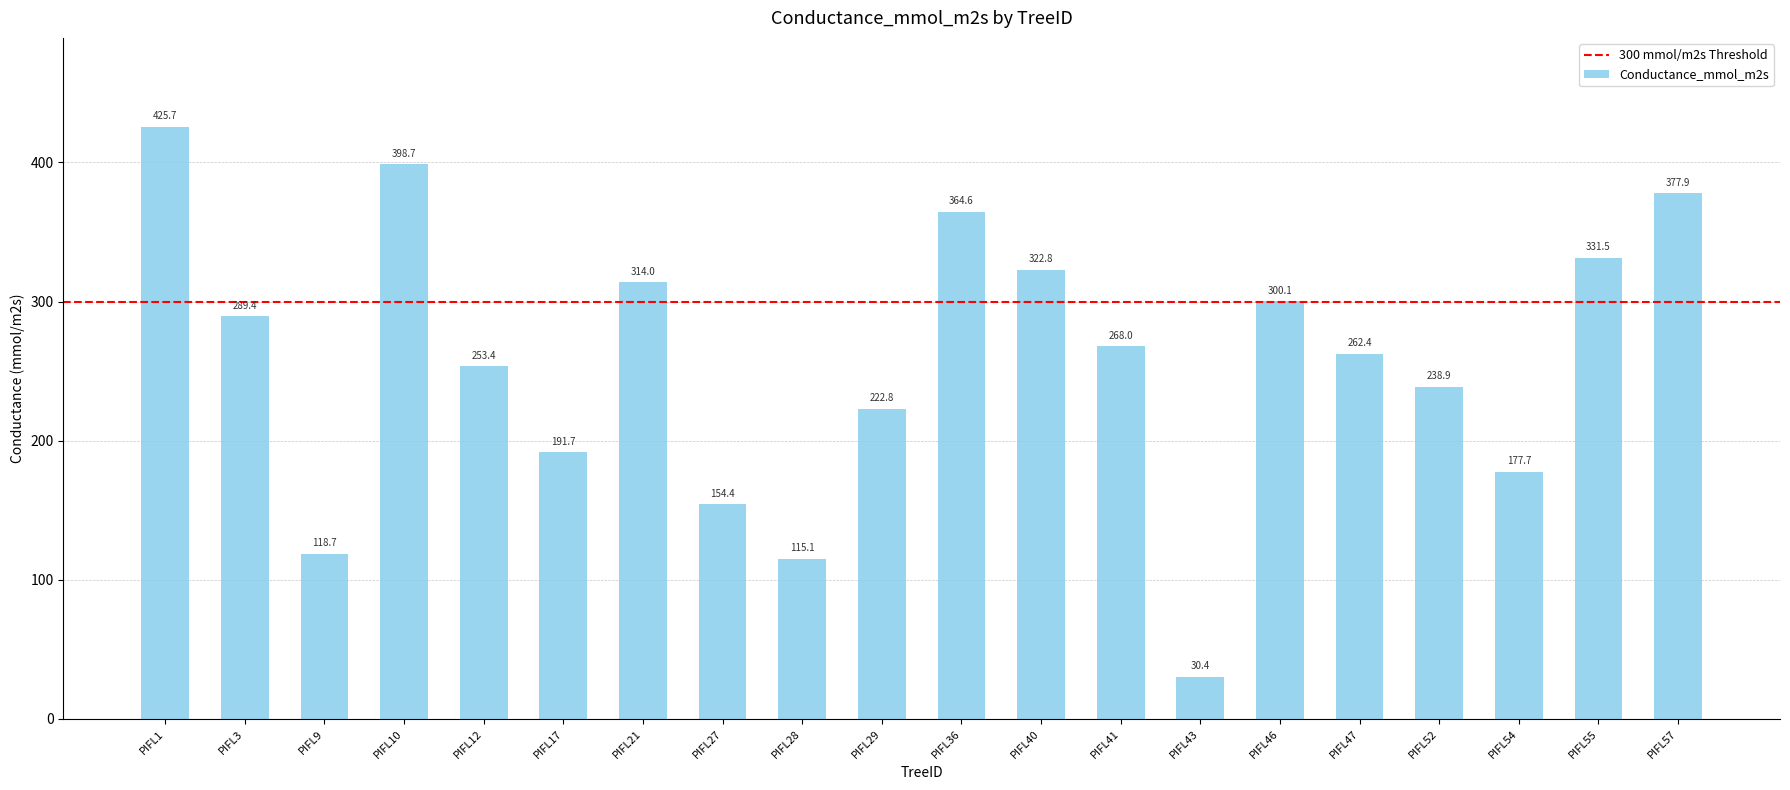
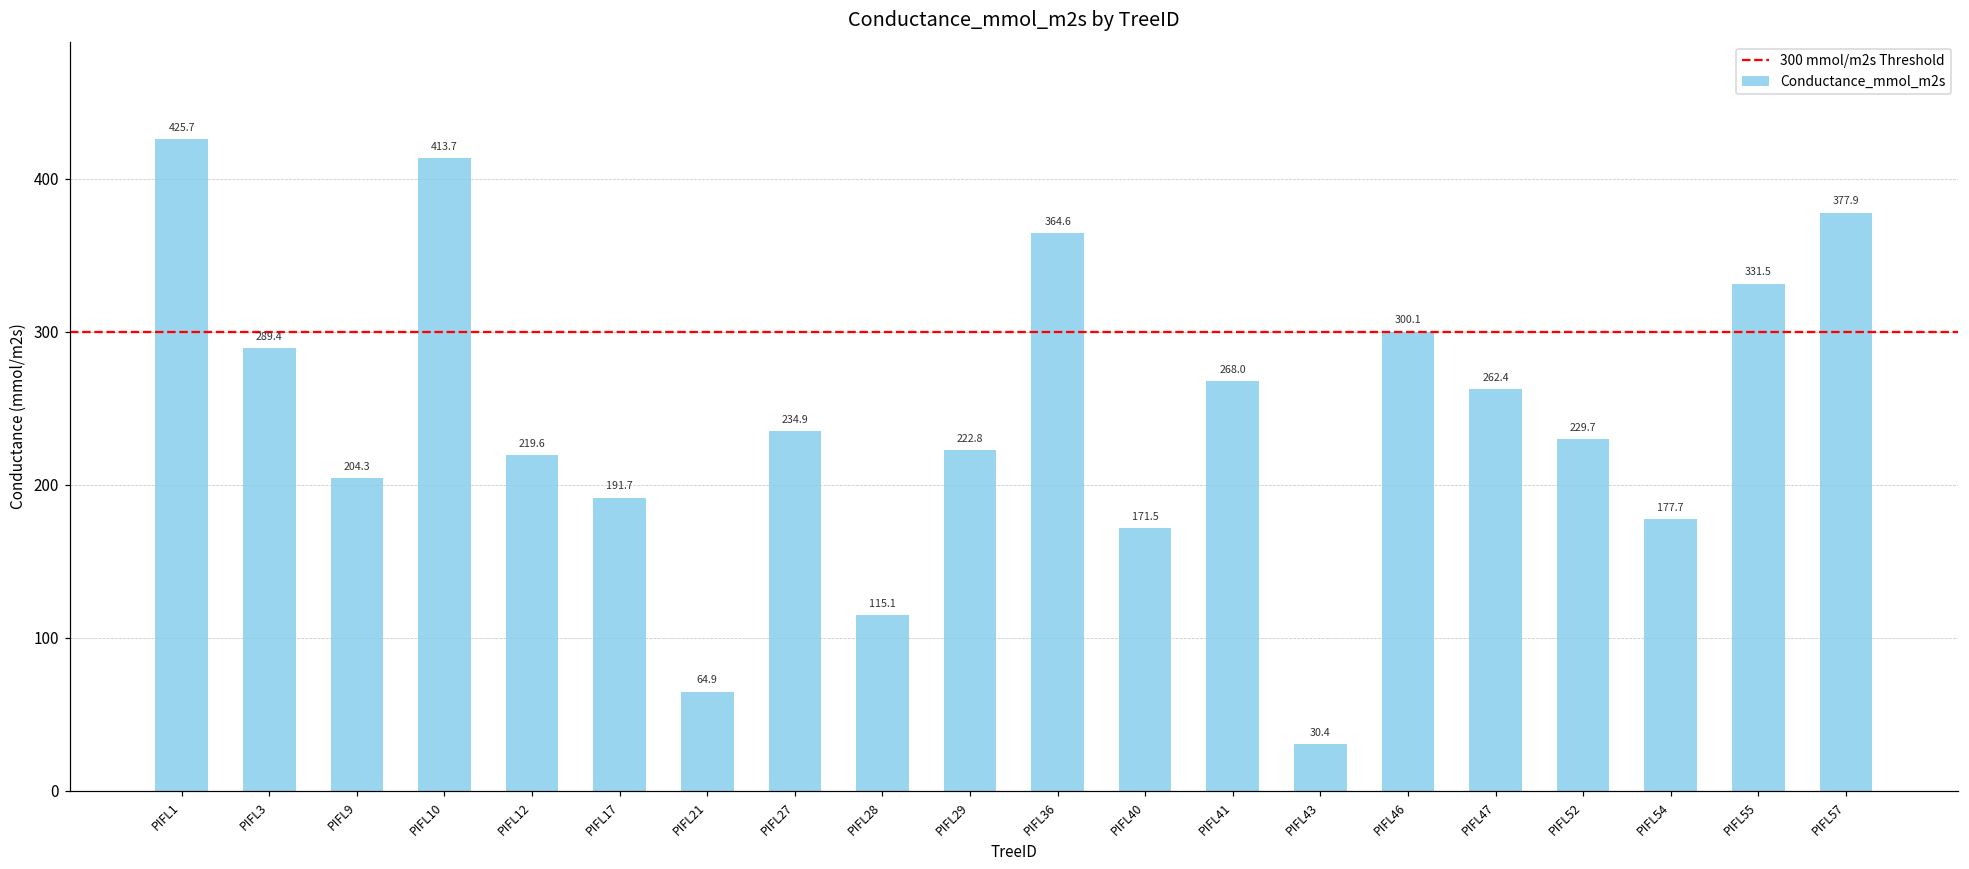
PIFL9: 118.7 -> 204.3
PIFL10: 398.7 -> 413.7
PIFL12: 253.4 -> 219.6
PIFL21: 314.0 -> 64.9
PIFL27: 154.4 -> 234.9
PIFL40: 322.8 -> 171.5
PIFL52: 238.9 -> 229.7
